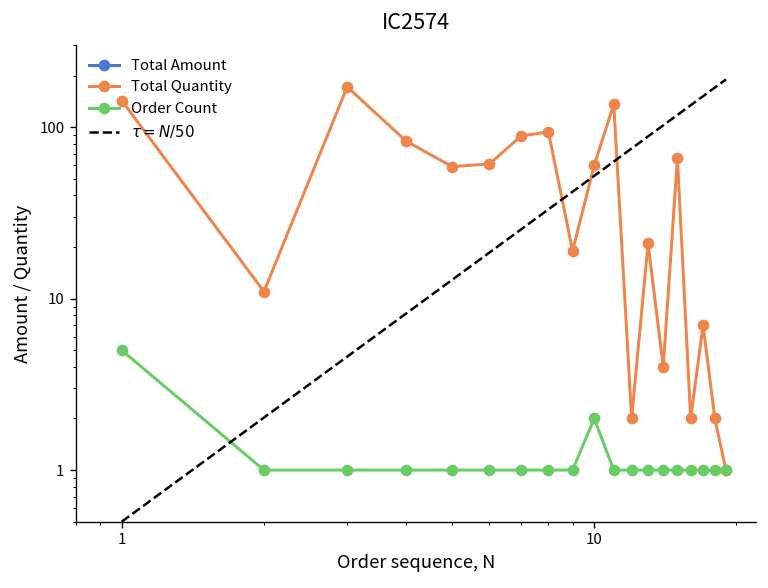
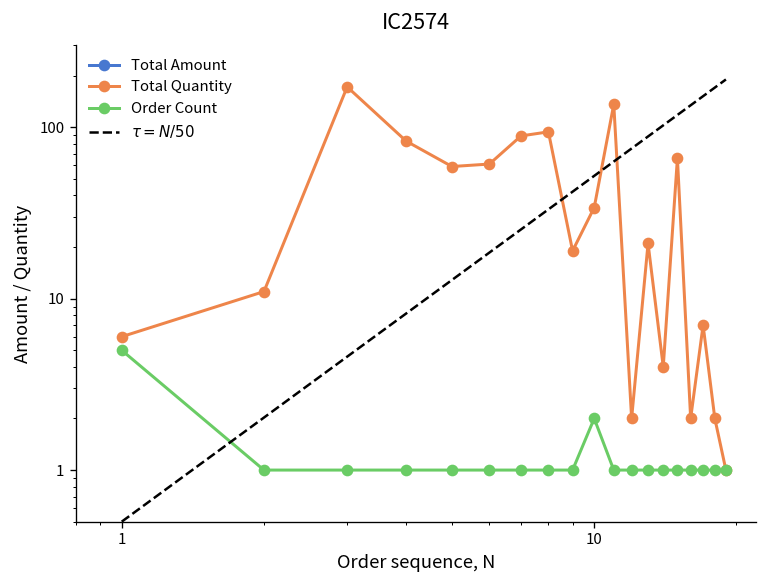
Total Quantity, 1: 140 -> 6
Total Quantity, 10: 60 -> 34
